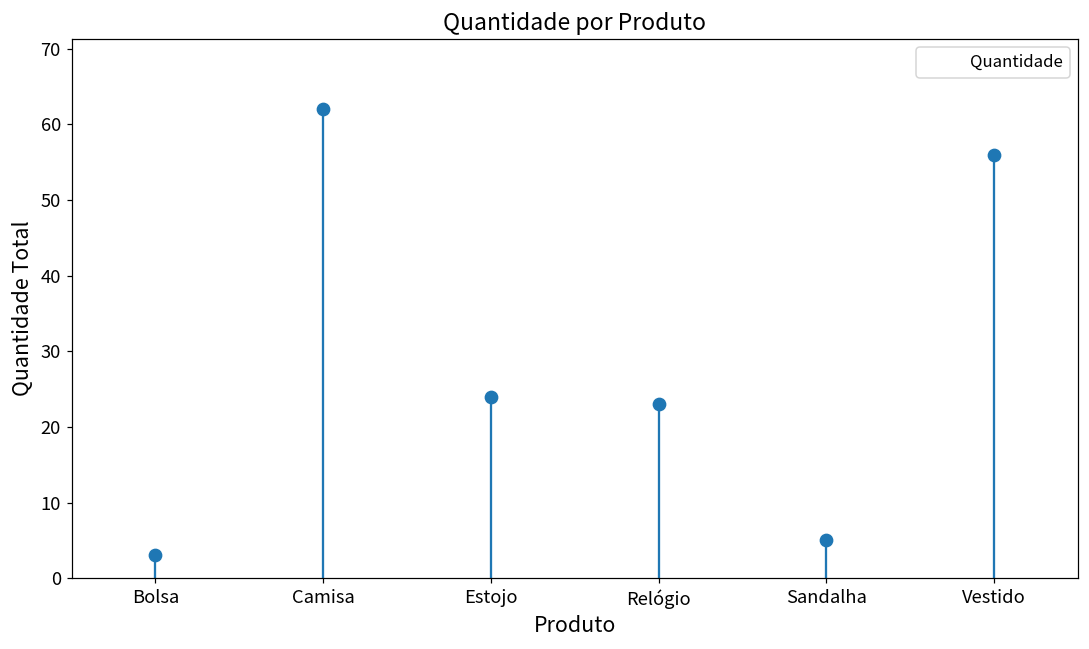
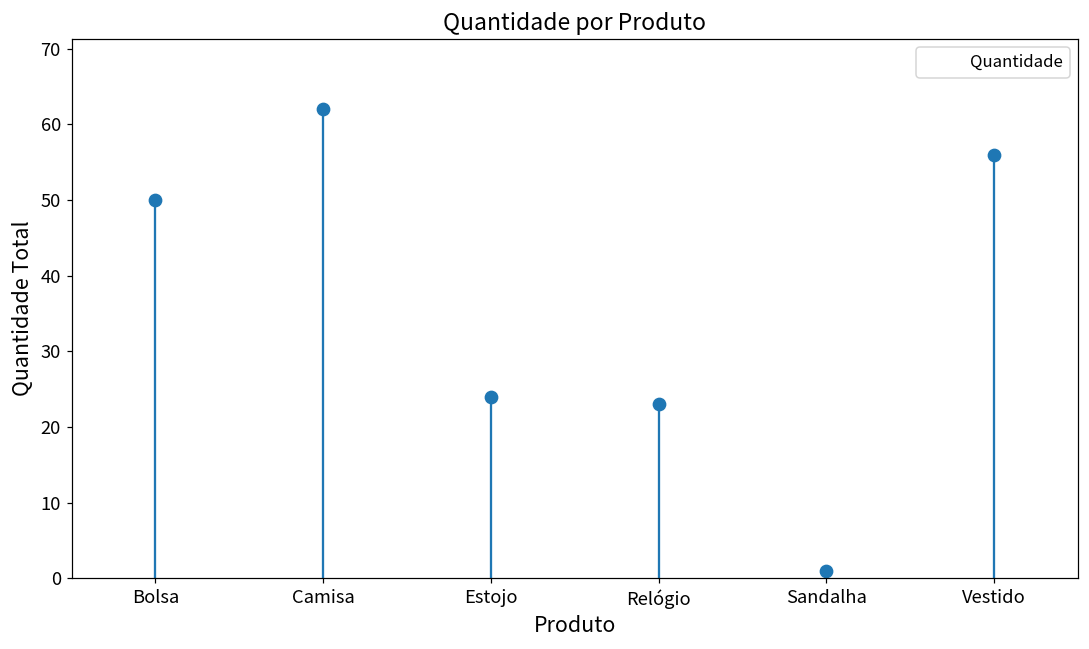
Quantidade, Bolsa: 3 -> 50
Quantidade, Sandalha: 5 -> 1
